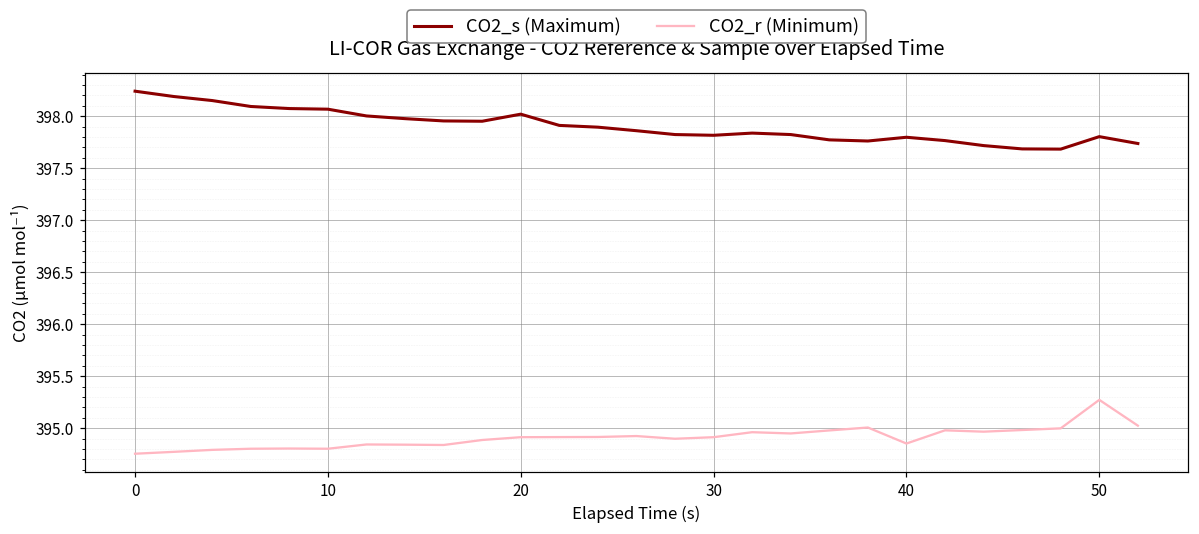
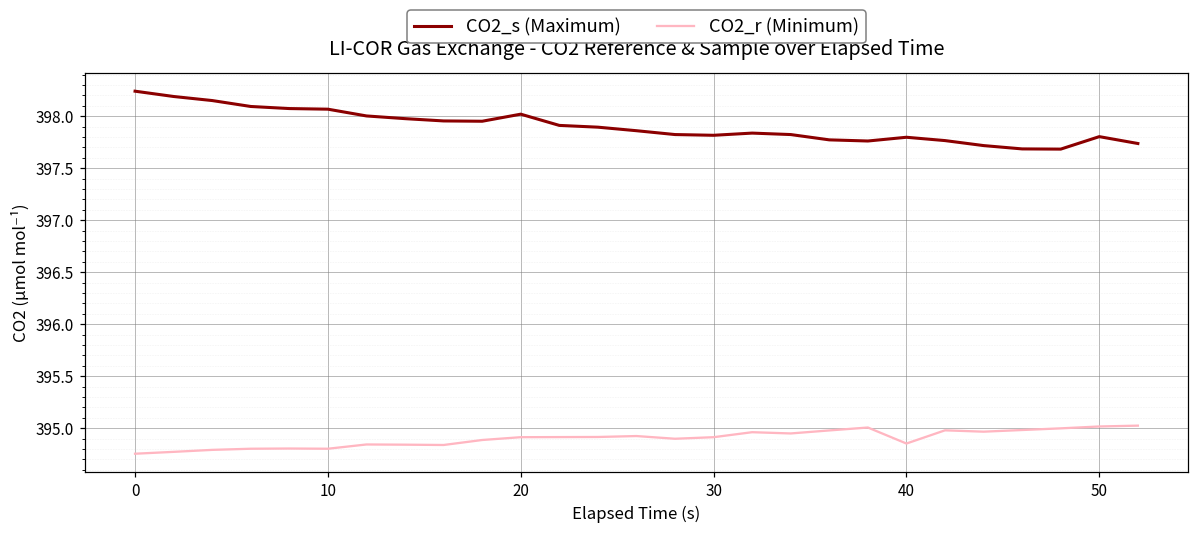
CO2_r (Minimum), 50: 395.3 -> 395.0
